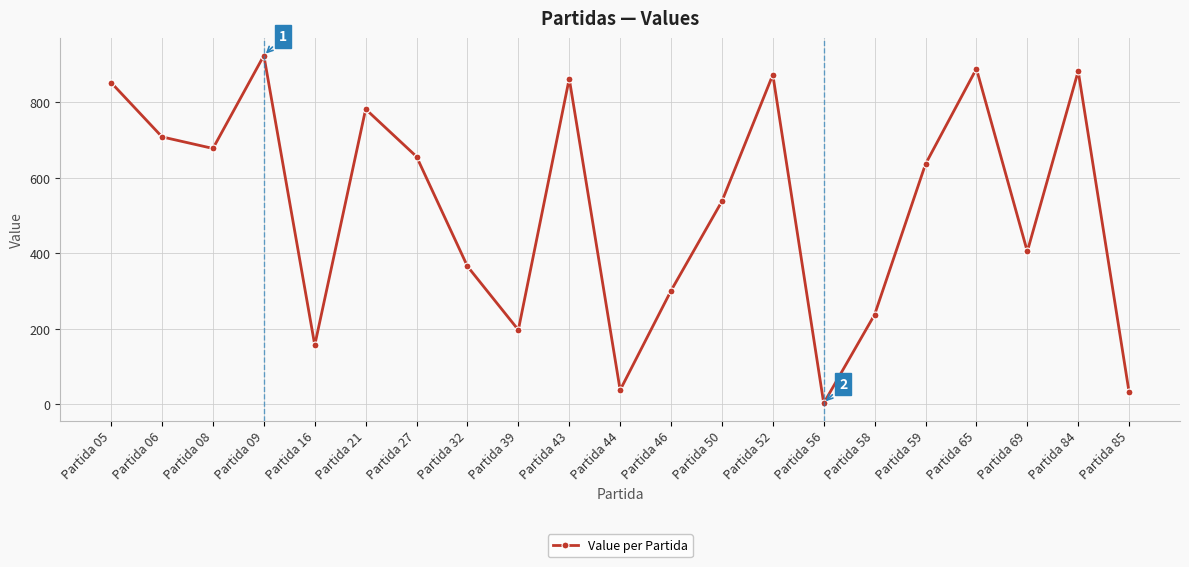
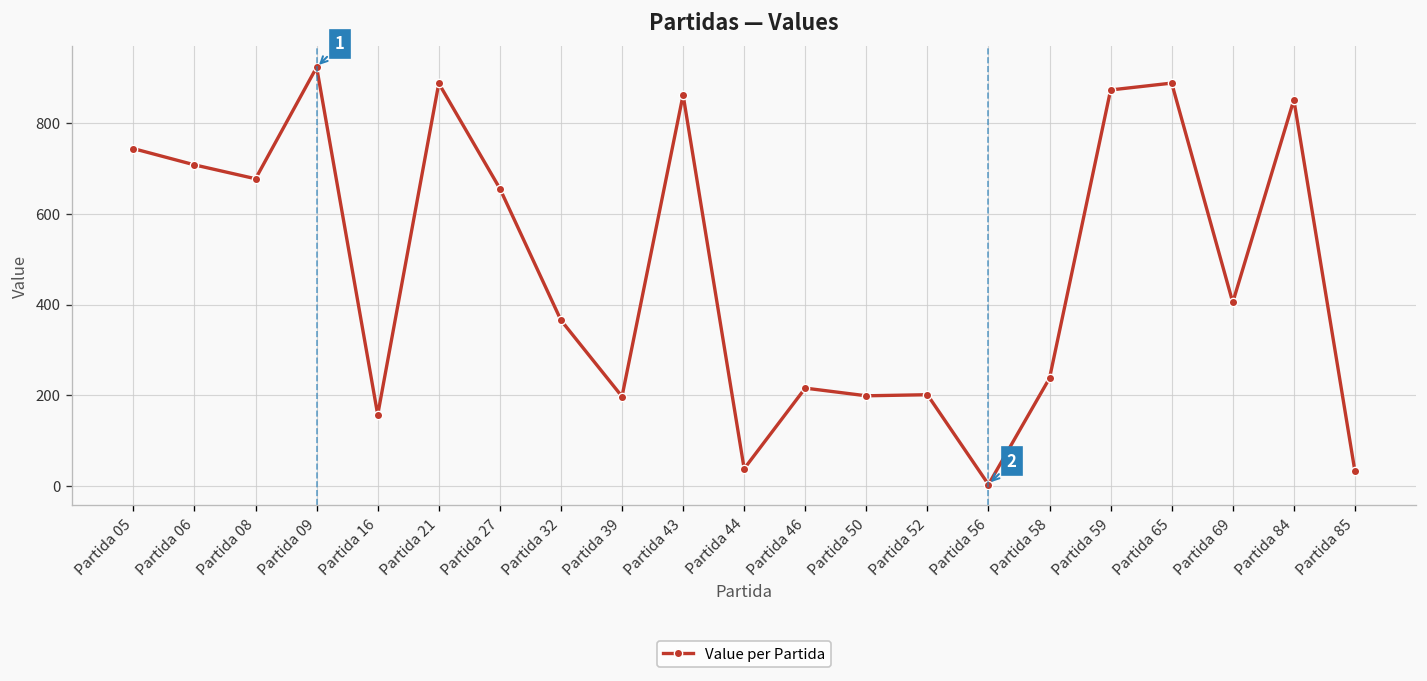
Partida 05: 850 -> 740
Partida 21: 780 -> 890
Partida 46: 300 -> 220
Partida 50: 540 -> 200
Partida 52: 870 -> 200
Partida 59: 640 -> 870
Partida 84: 880 -> 850
